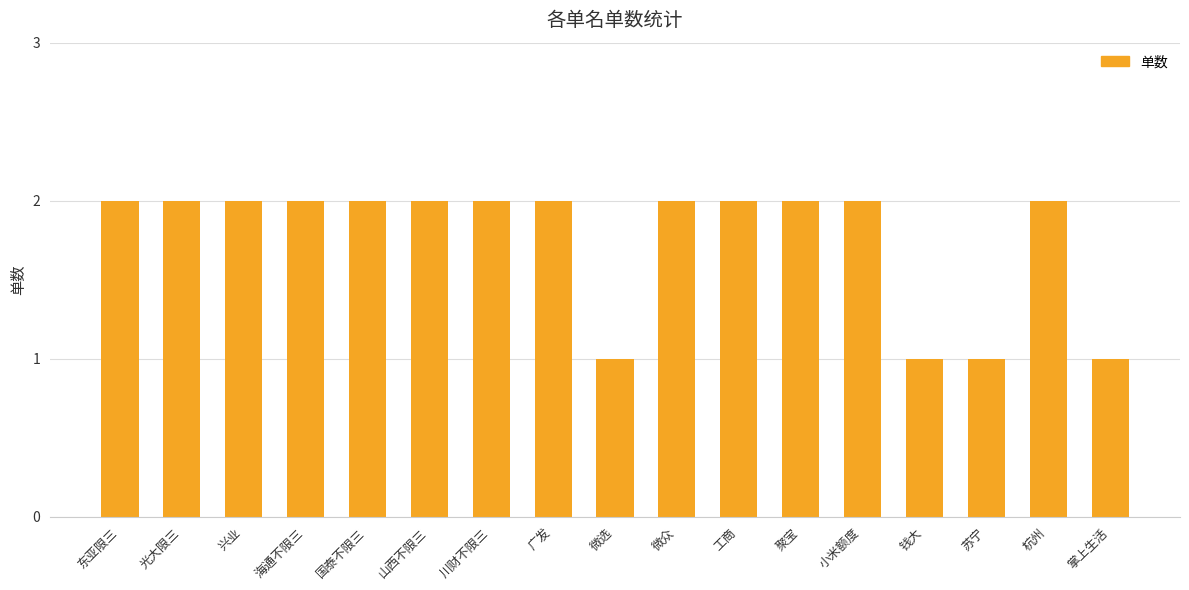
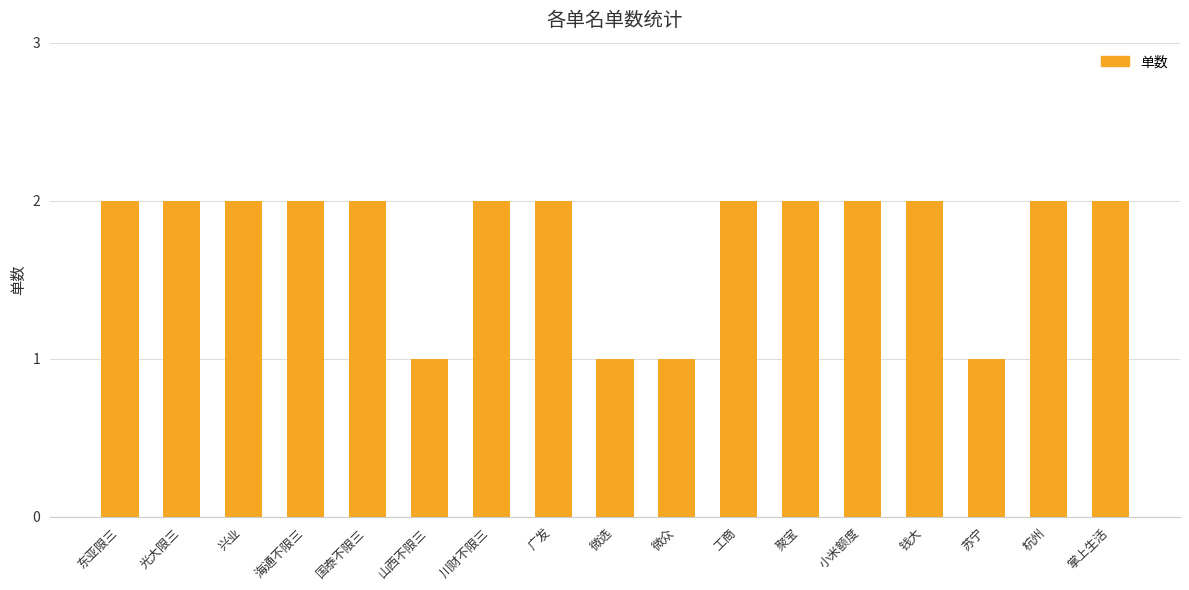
山西不限三: 2 -> 1
微众: 2 -> 1
钱大: 1 -> 2
掌上生活: 1 -> 2
